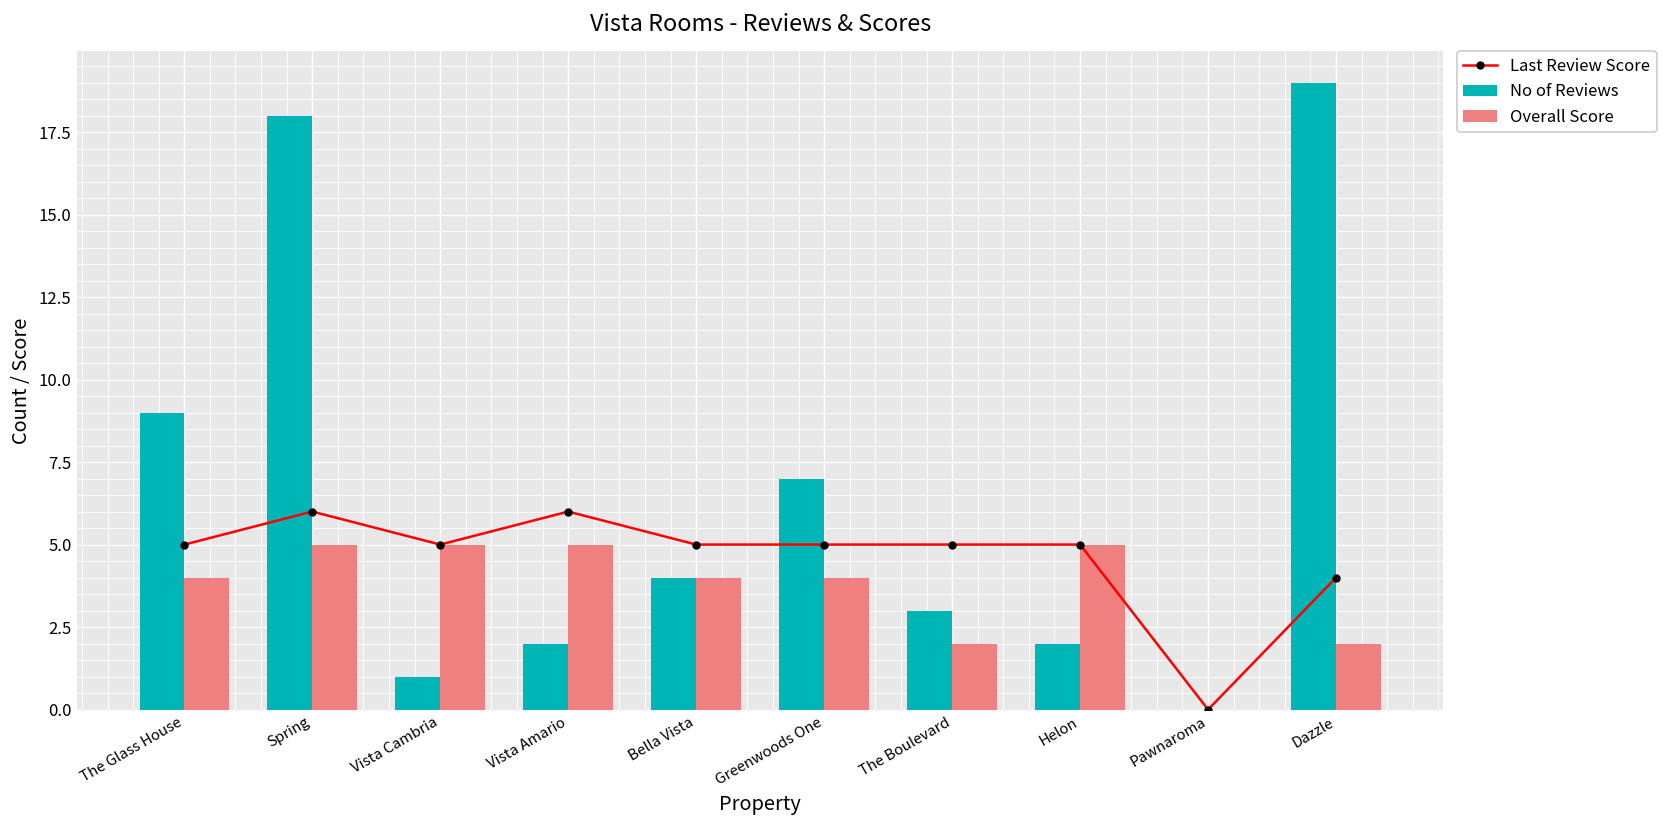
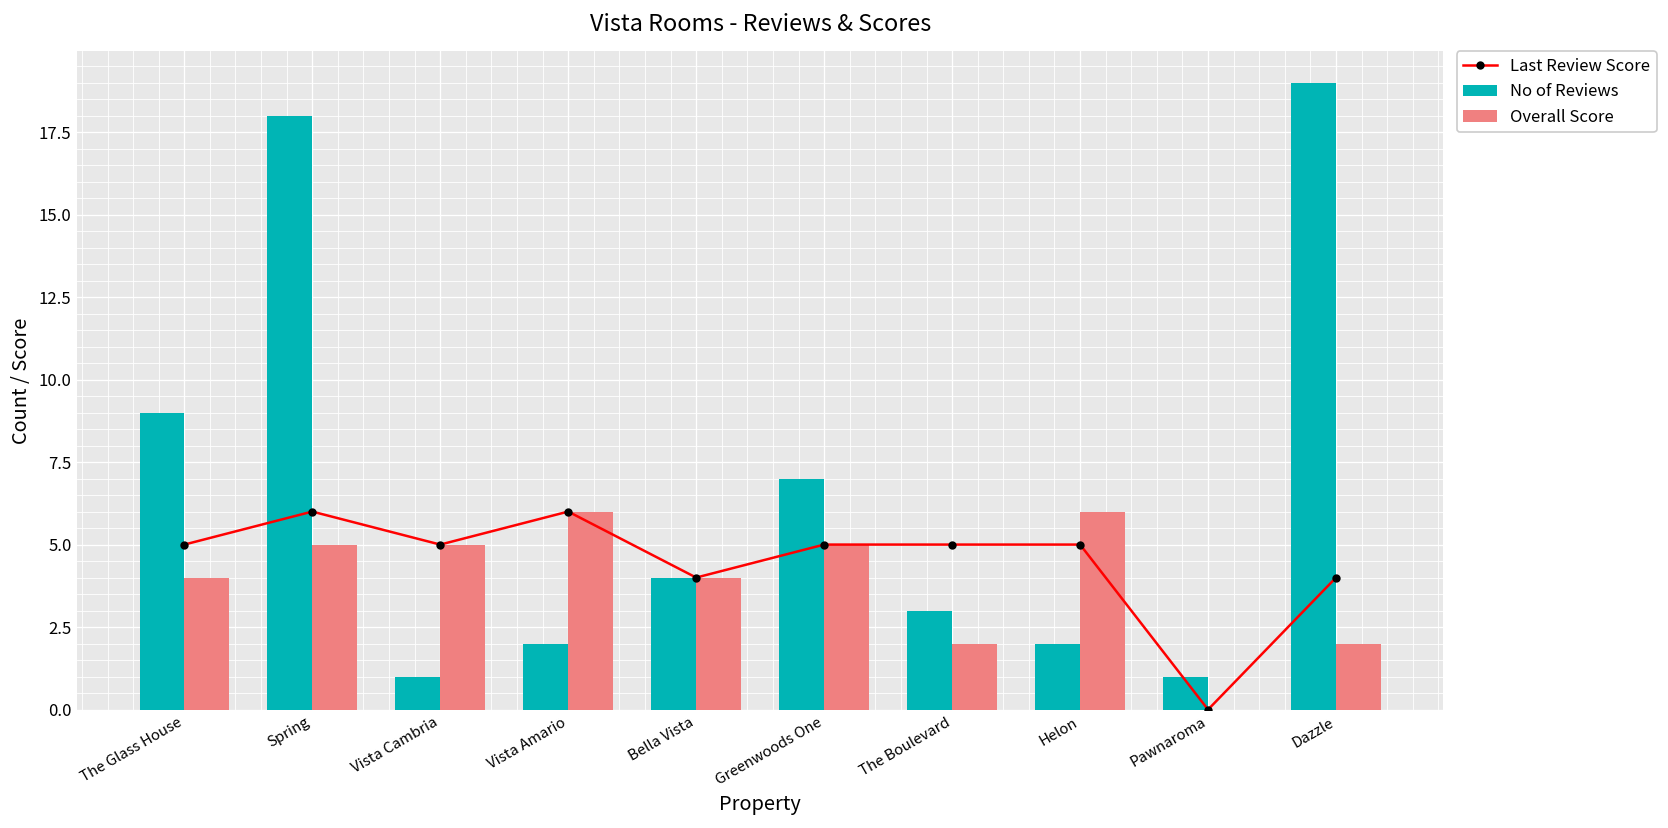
Overall Score, Vista Amario: 5 -> 6
Last Review Score, Bella Vista: 5 -> 4
Overall Score, Greenwoods One: 4 -> 5
Overall Score, Helon: 5 -> 6
No of Reviews, Pawnaroma: 0 -> 1
